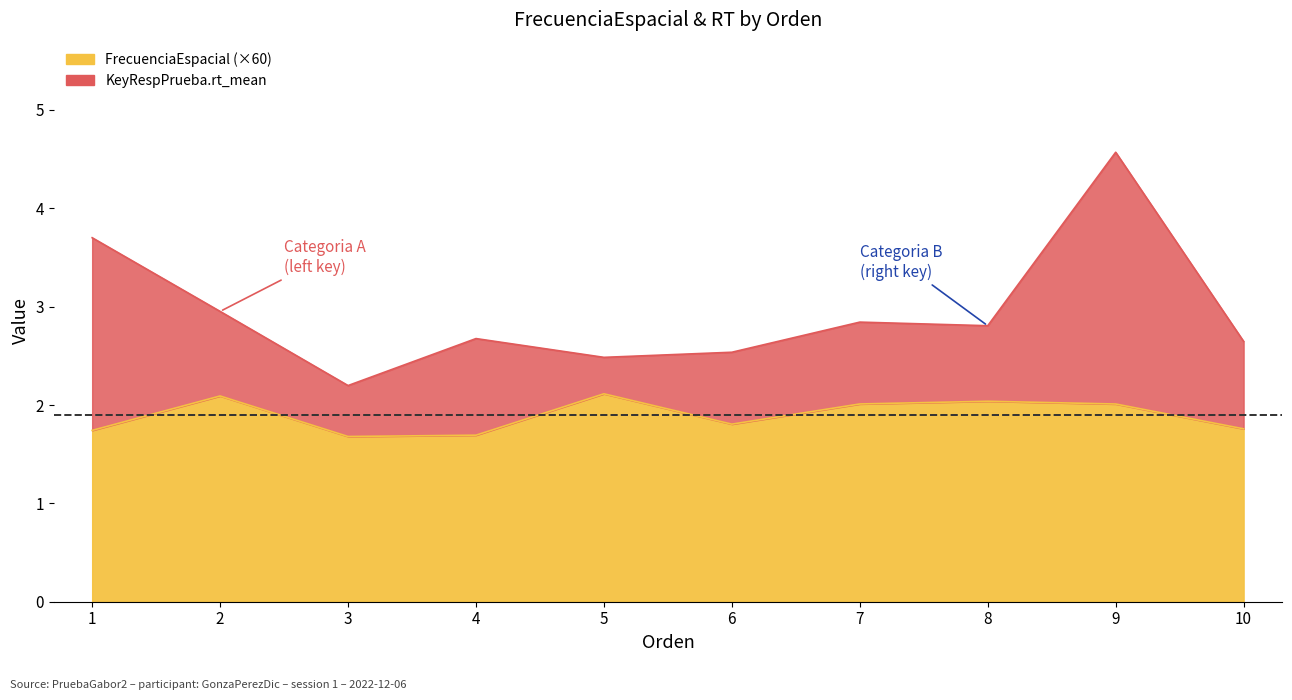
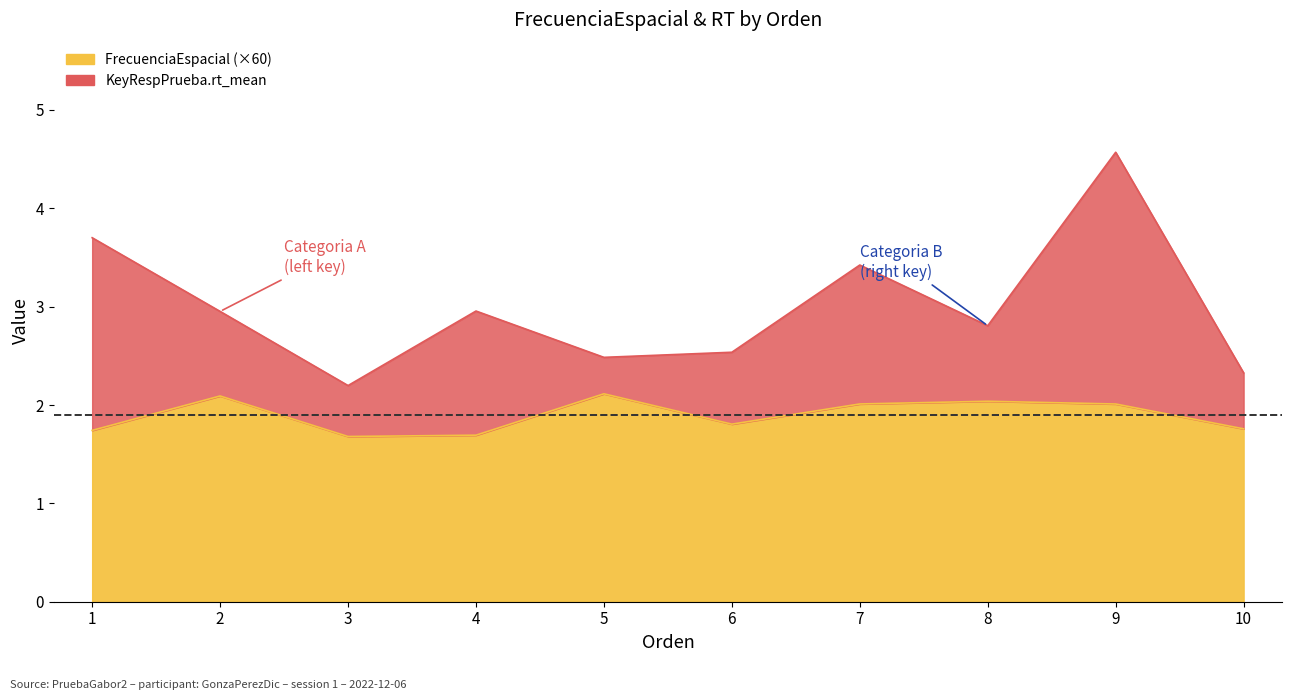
KeyRespPrueba.rt_mean, 4: 1.0 -> 1.3
KeyRespPrueba.rt_mean, 7: 0.8 -> 1.4
KeyRespPrueba.rt_mean, 10: 0.9 -> 0.6
